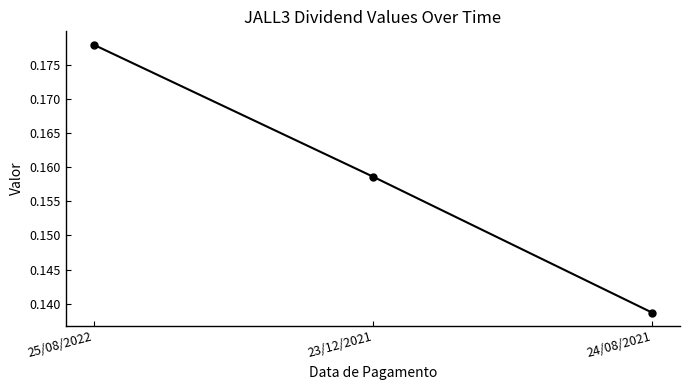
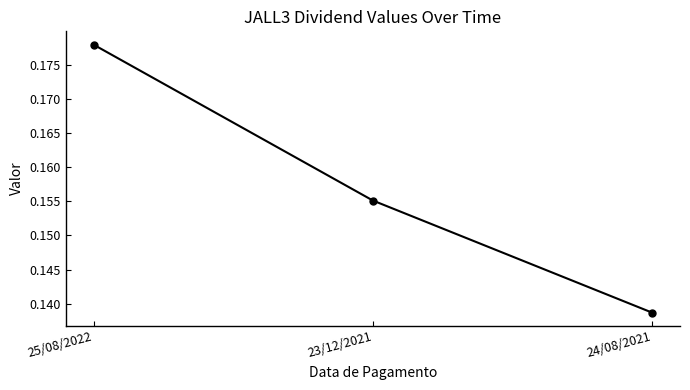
23/12/2021: 0.159 -> 0.155
